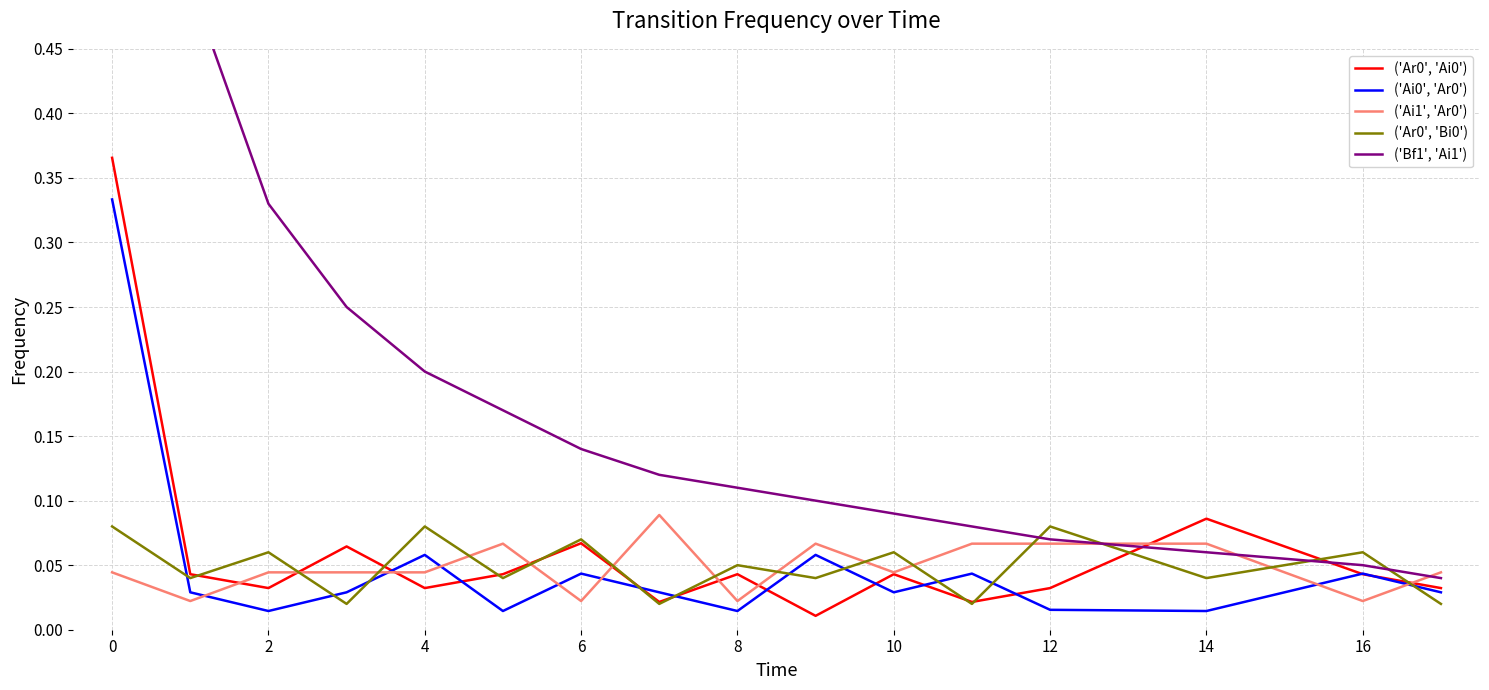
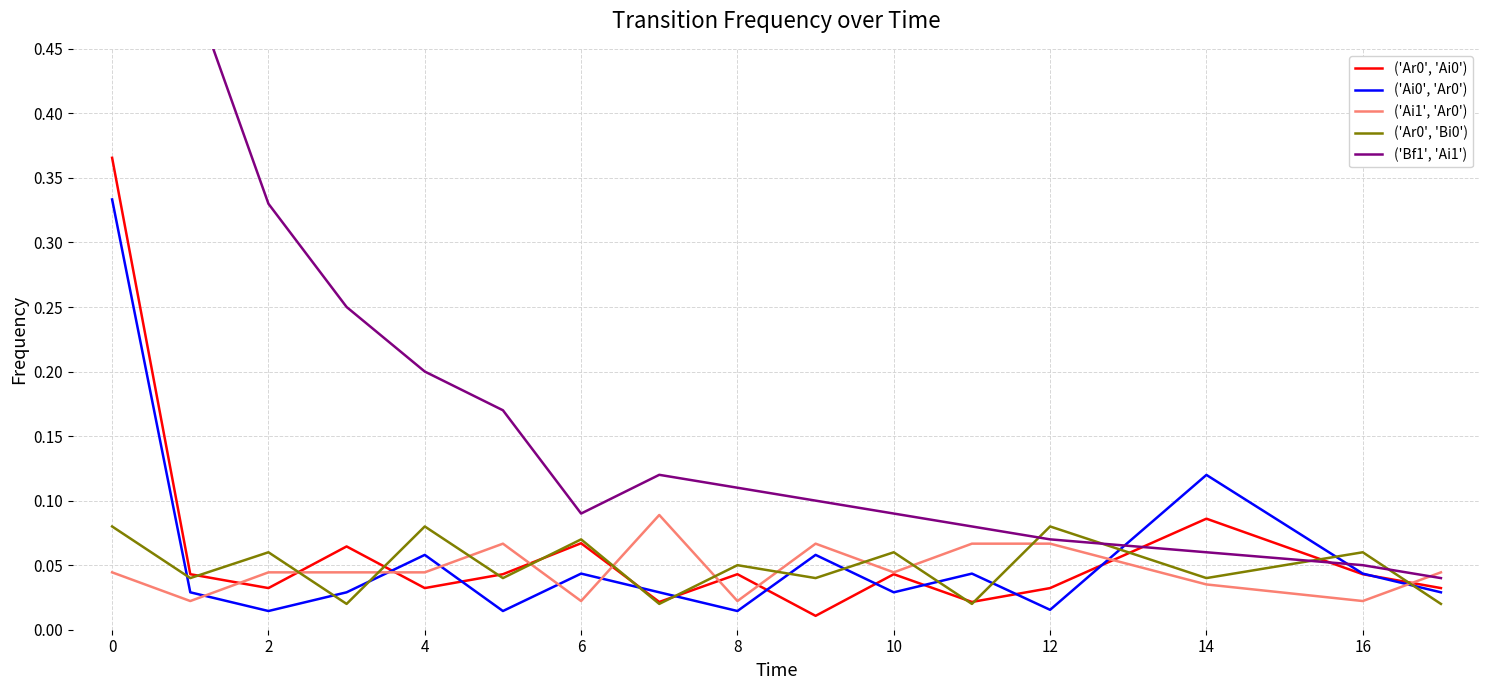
('Bf1', 'Ai1'), 6: 0.14 -> 0.09
('Ai0', 'Ar0'), 14: 0.014 -> 0.120
('Ai1', 'Ar0'), 14: 0.067 -> 0.035
